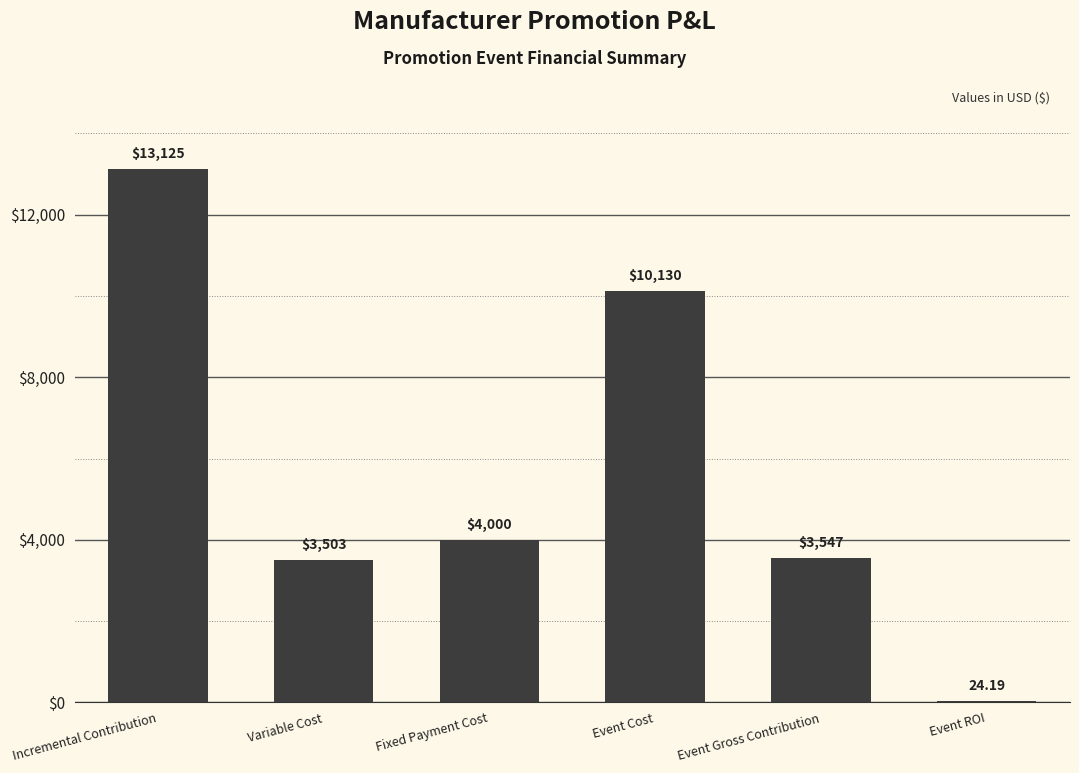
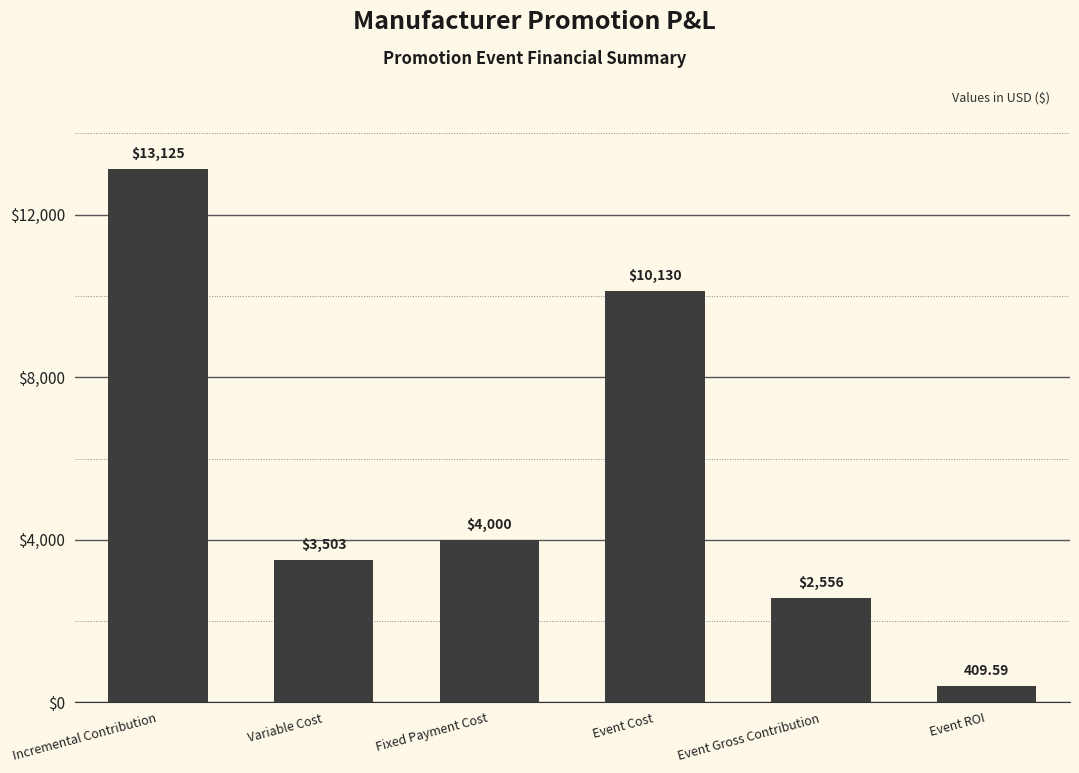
Event Gross Contribution: $3,547 -> $2,556
Event ROI: 24.19 -> 409.59
